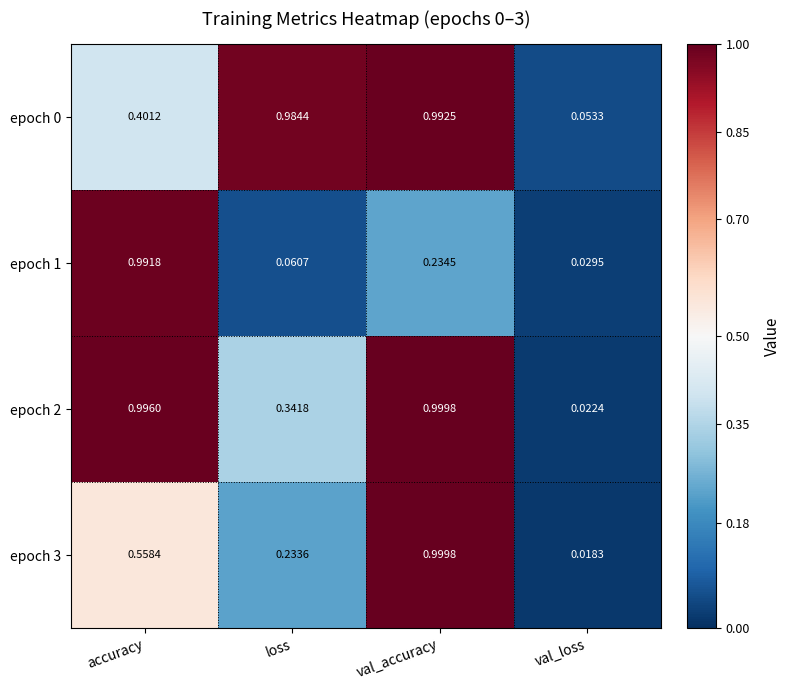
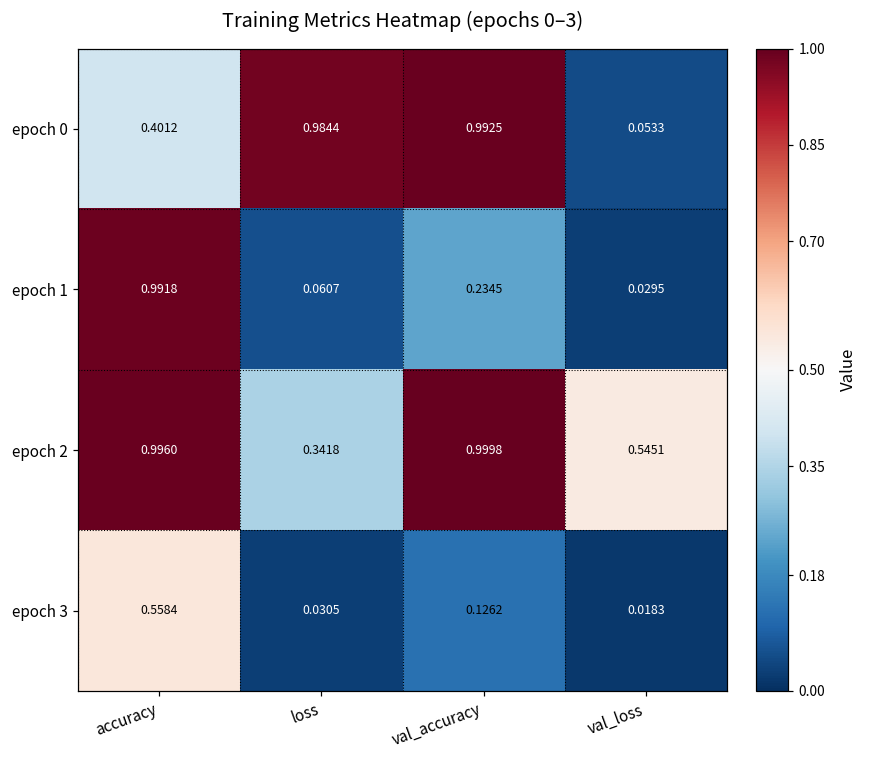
epoch 2, val_loss: 0.0224 -> 0.5451
epoch 3, loss: 0.2336 -> 0.0305
epoch 3, val_accuracy: 0.9998 -> 0.1262
